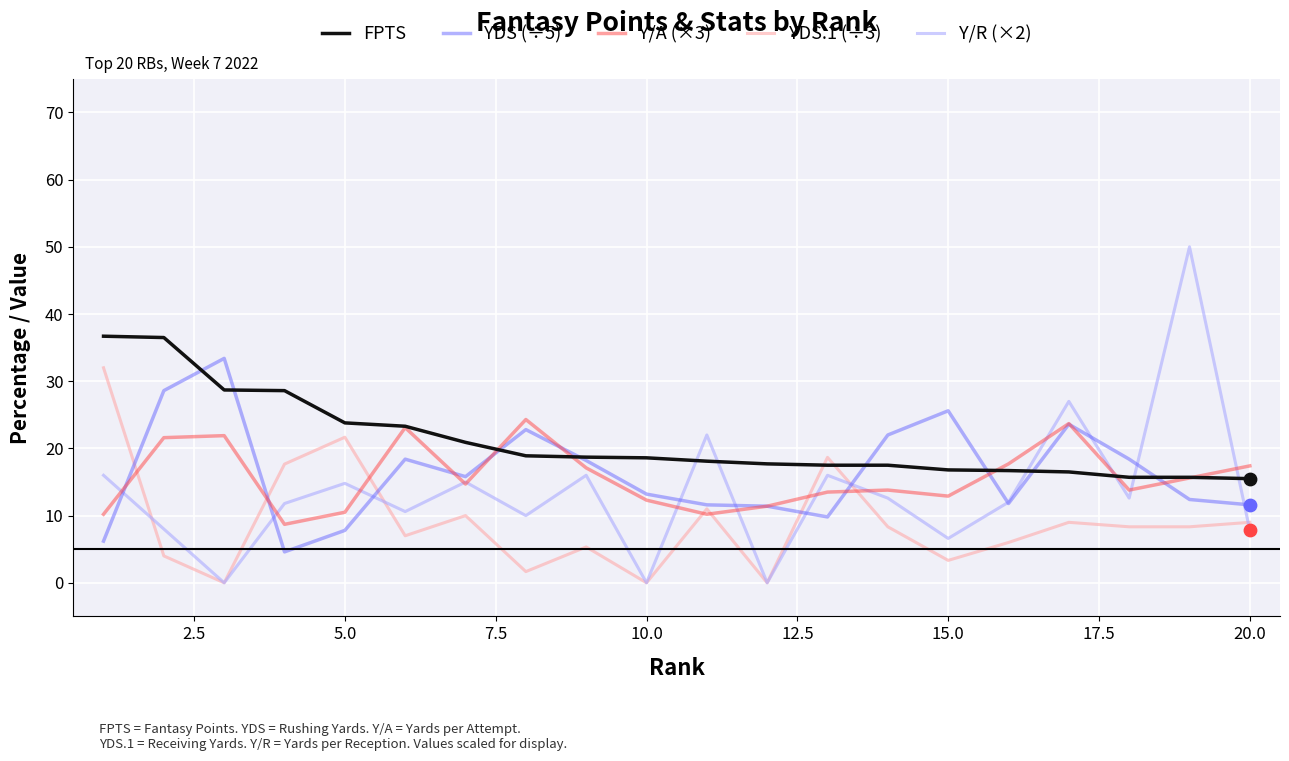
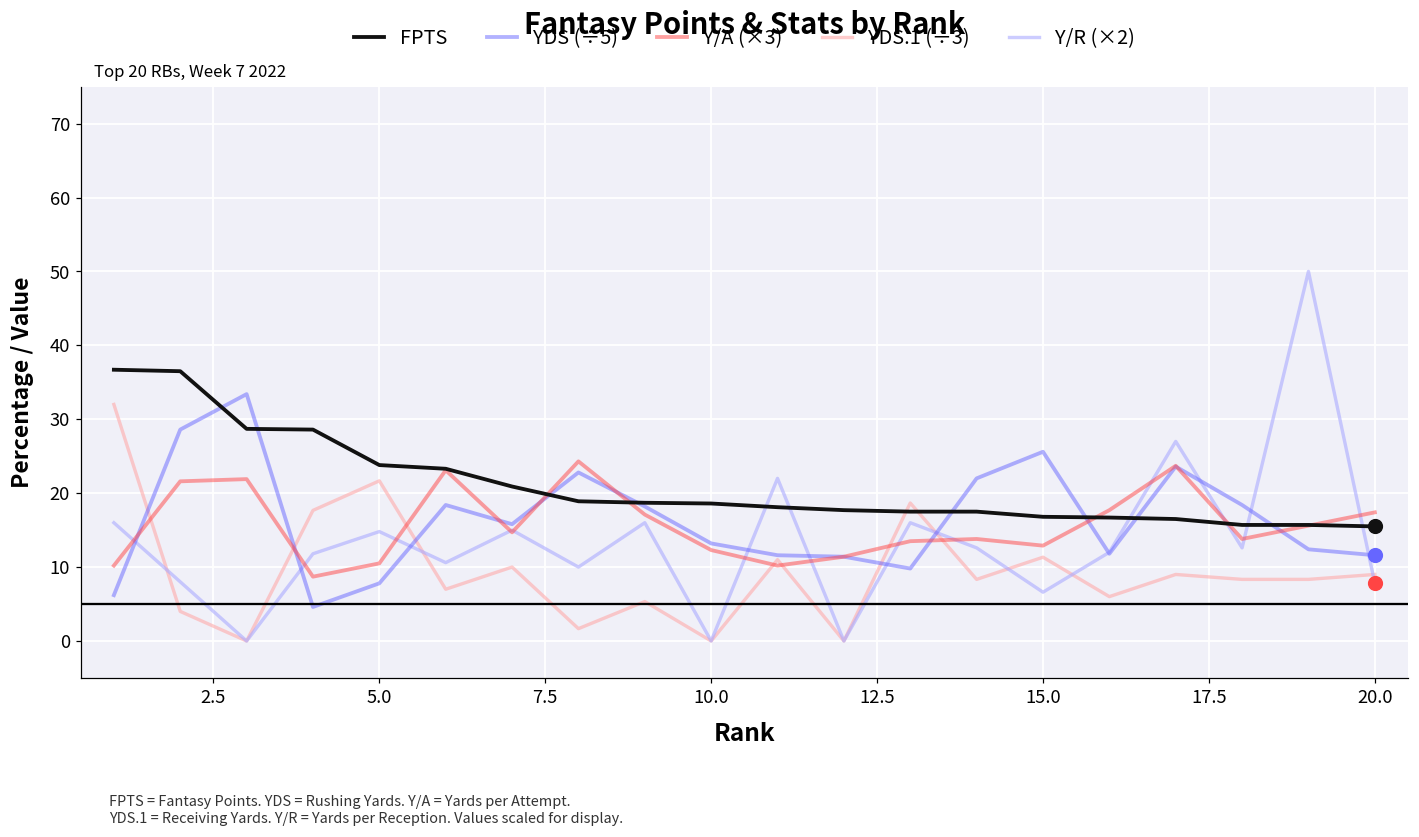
YDS.1 (÷3), 15.0: 3 -> 11
